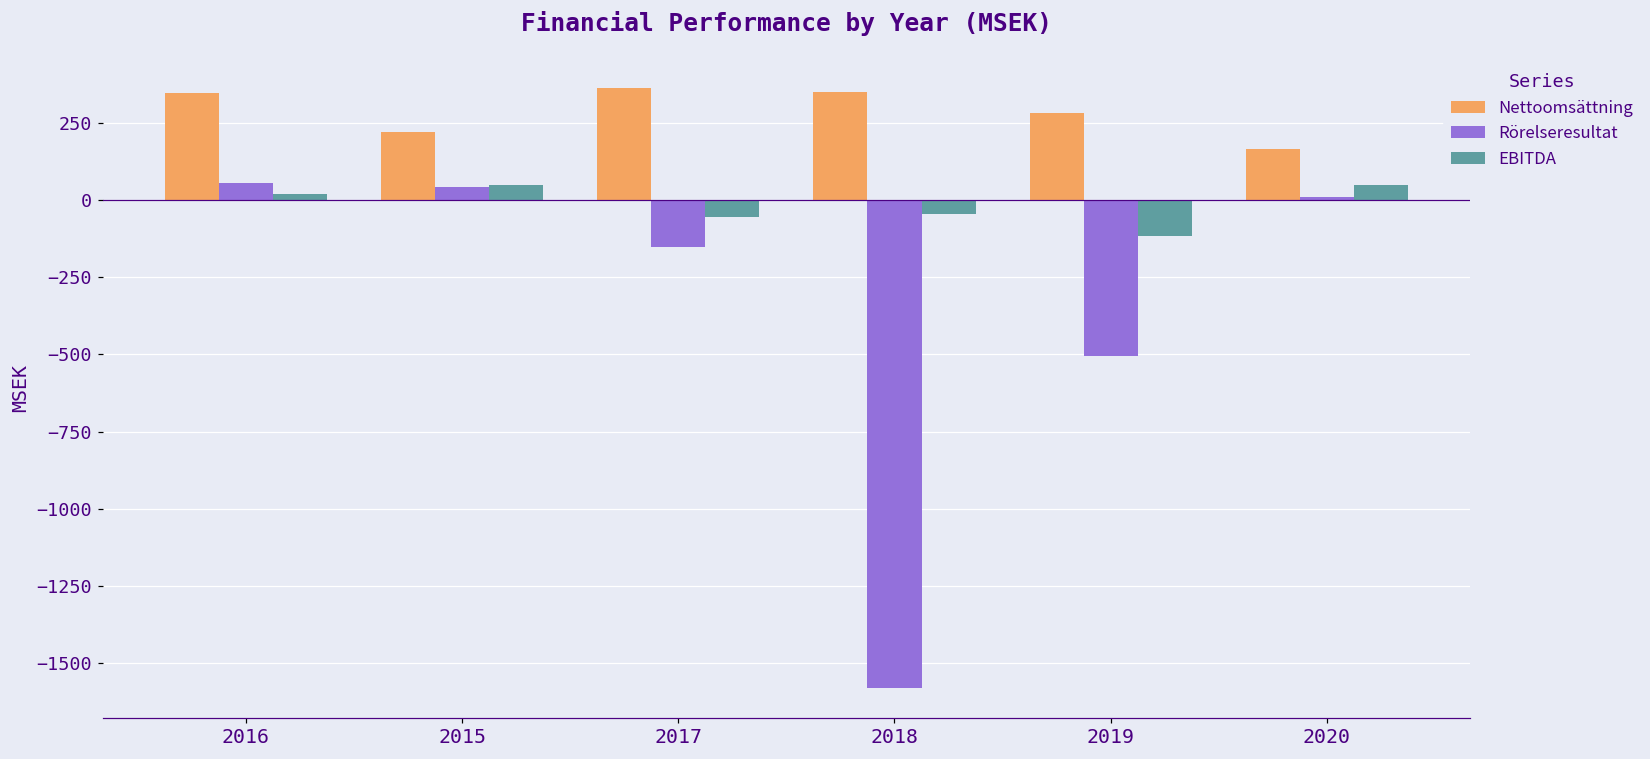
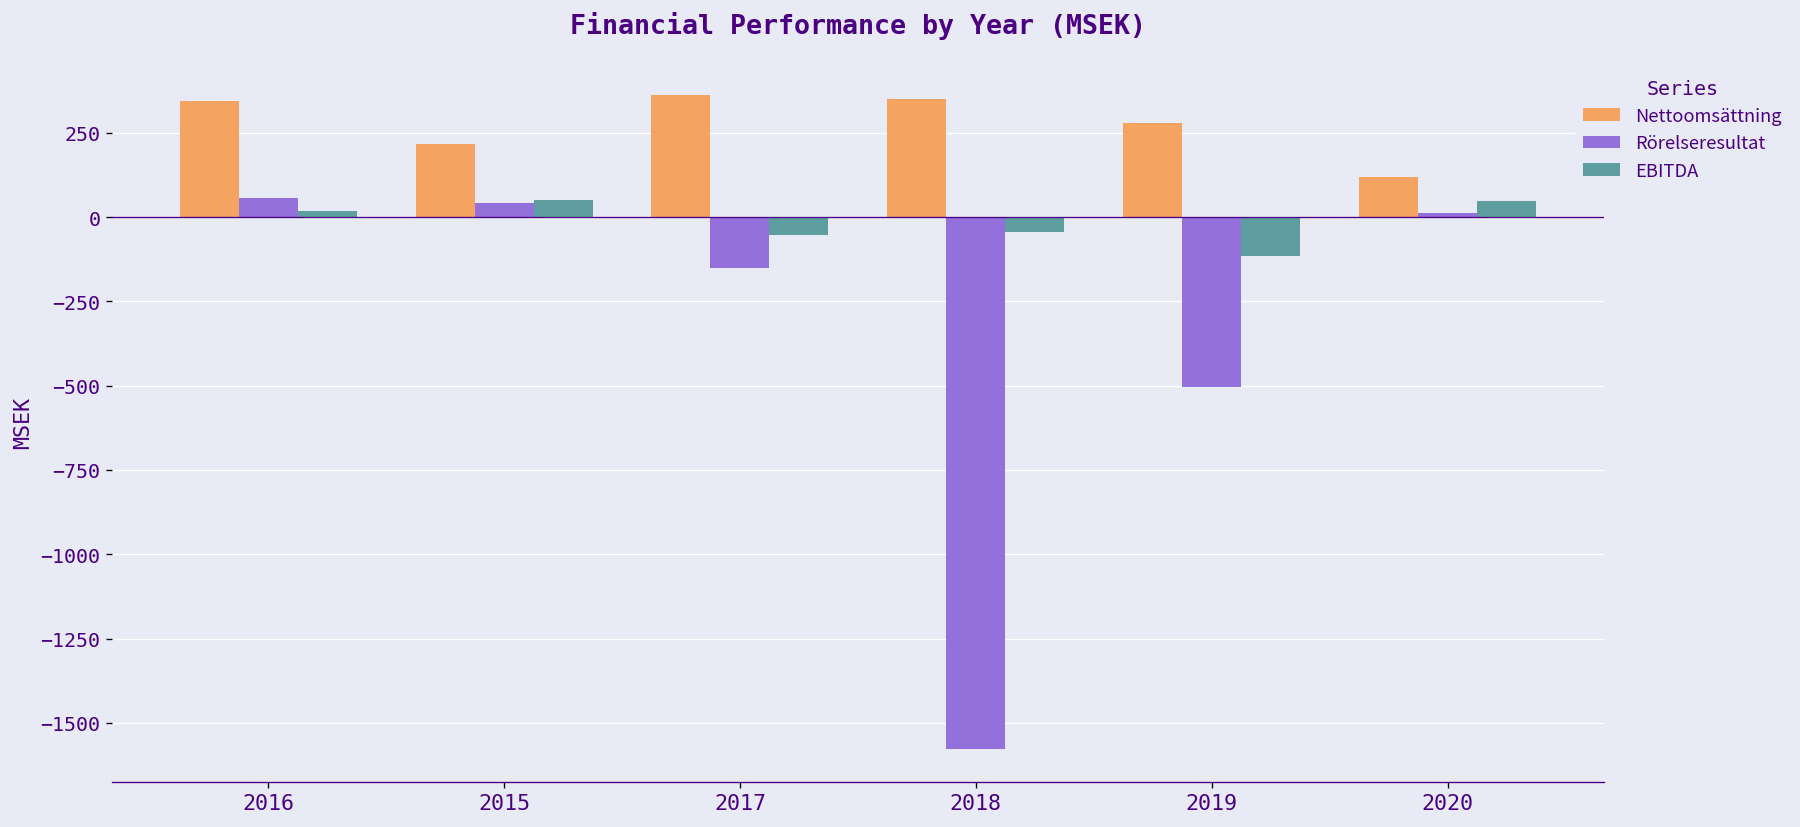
Nettoomsättning, 2020: 170 -> 120
